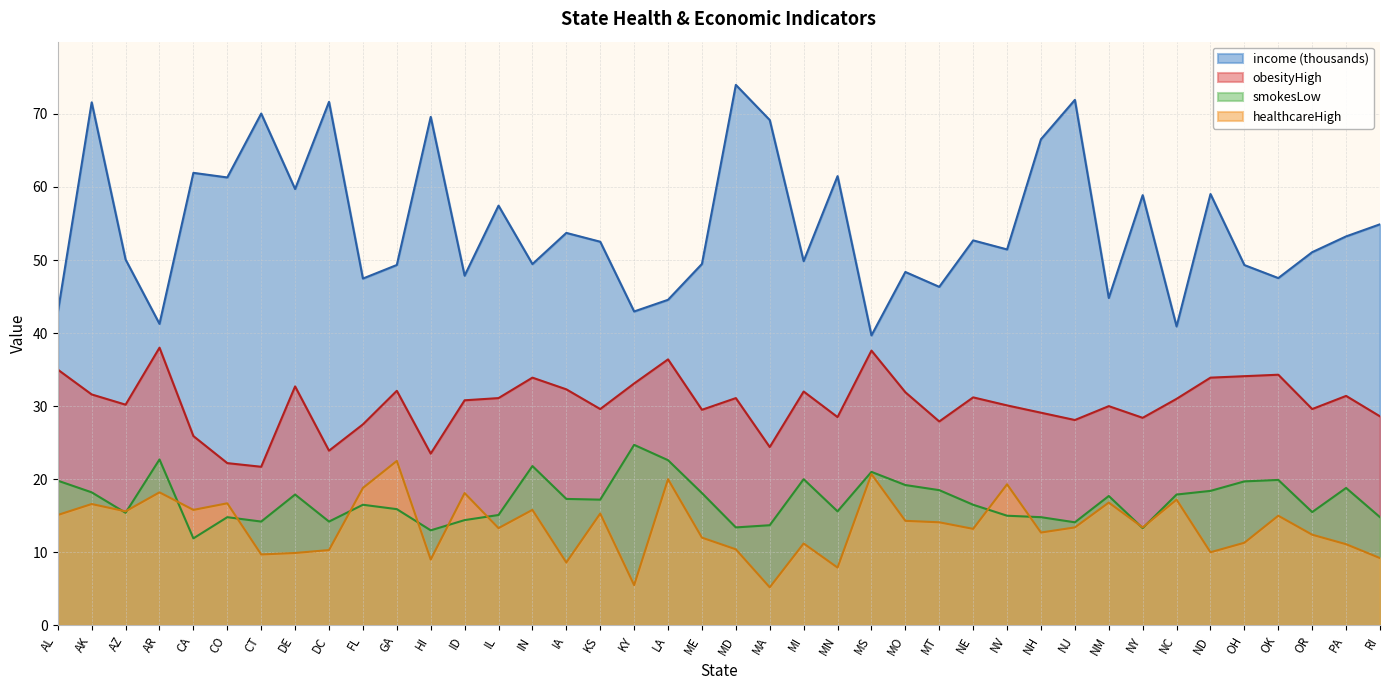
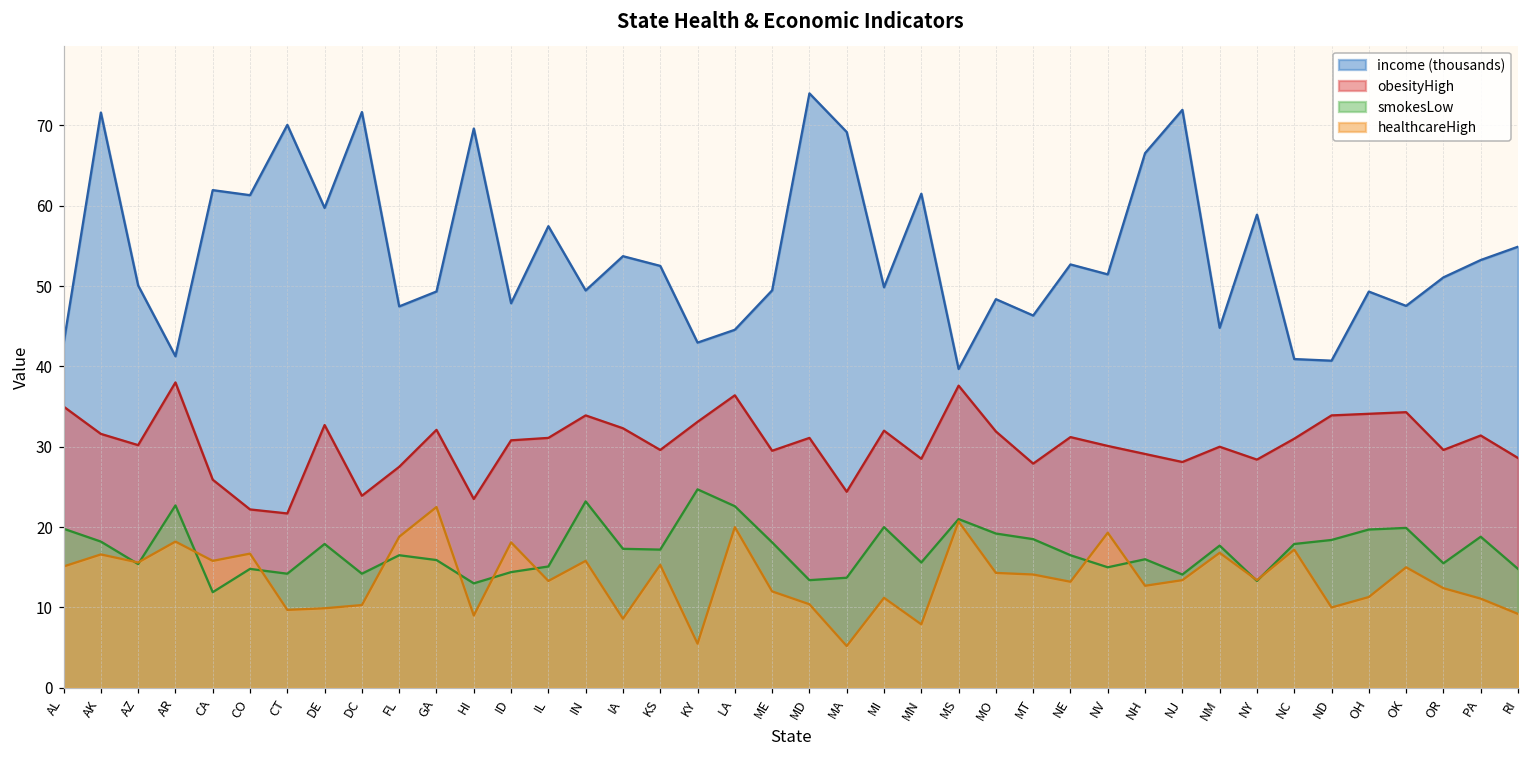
smokesLow, IN: 22 -> 23
smokesLow, NH: 15 -> 16
income (thousands), ND: 59 -> 41
